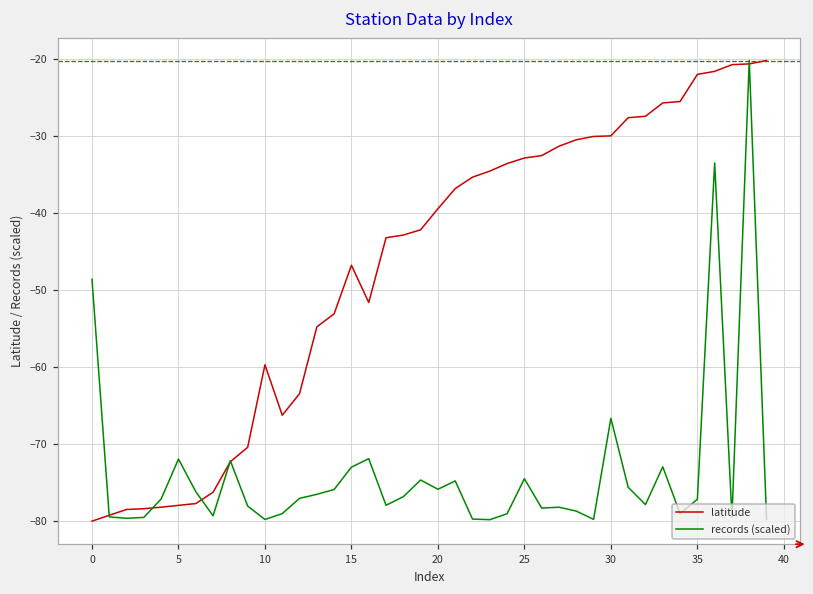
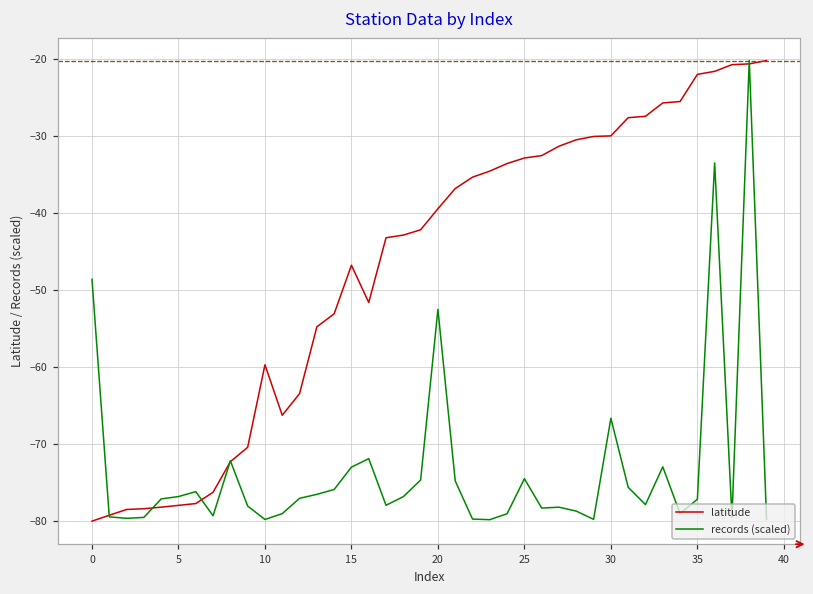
records (scaled), 5: -72 -> -77
records (scaled), 20: -76 -> -53
